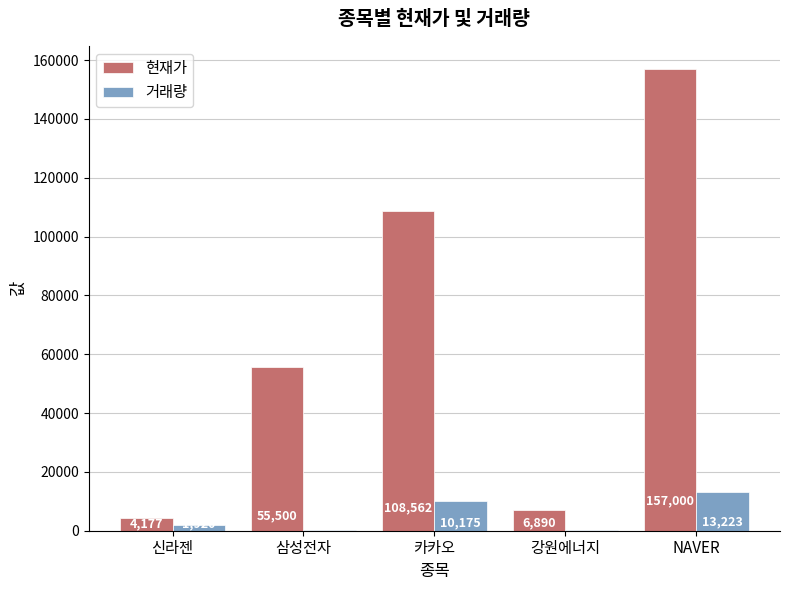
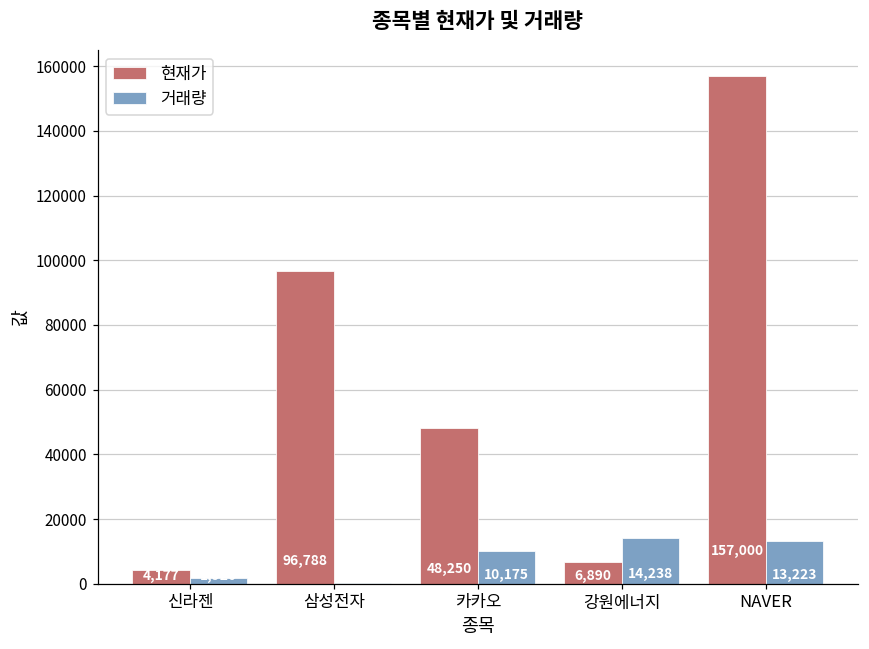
현재가, 삼성전자: 55,500 -> 96,788
현재가, 카카오: 108,562 -> 48,250
거래량, 강원에너지: 0 -> 14000
